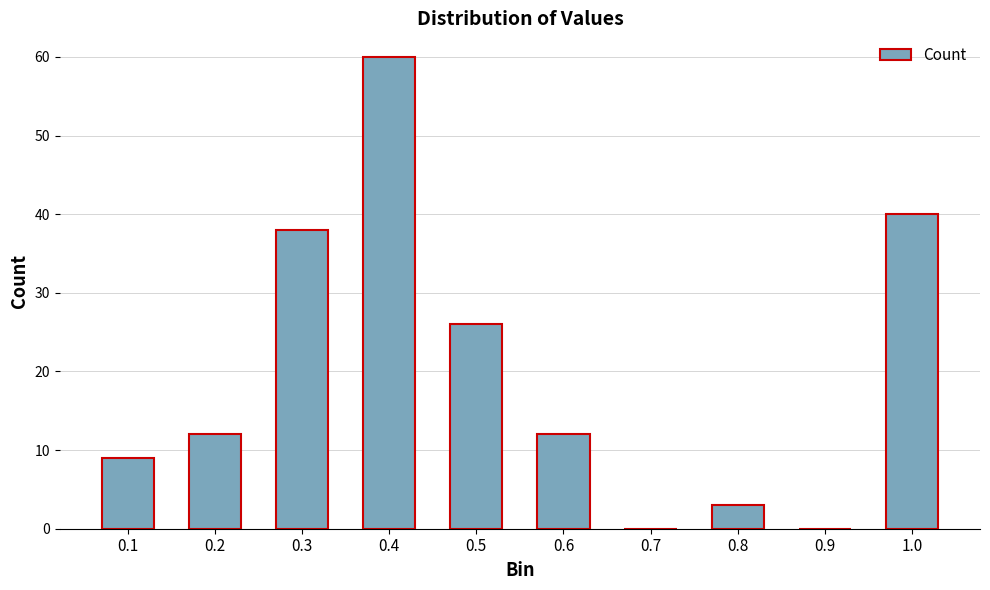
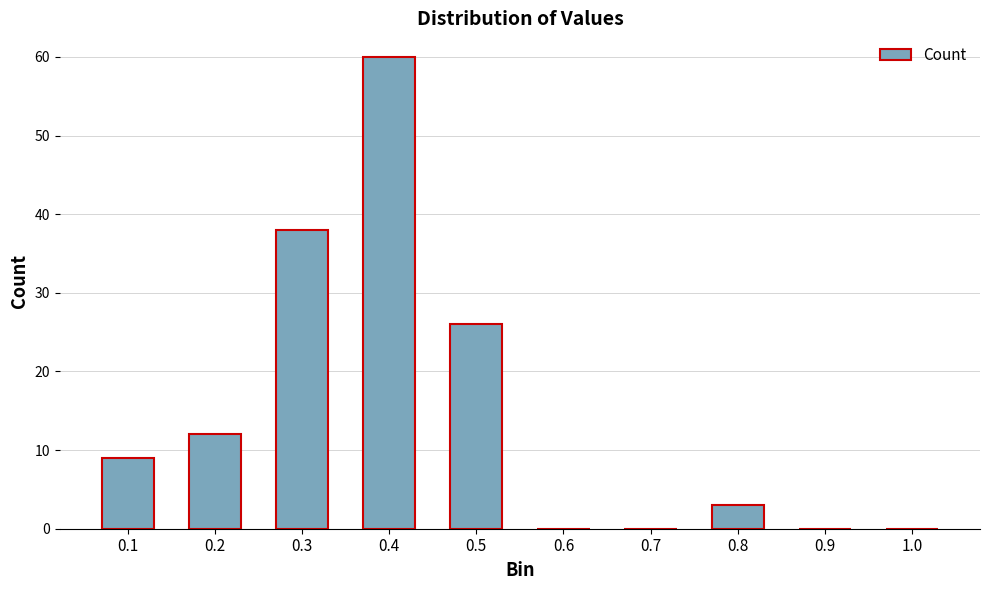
0.6: 12 -> 0
1.0: 40 -> 0
